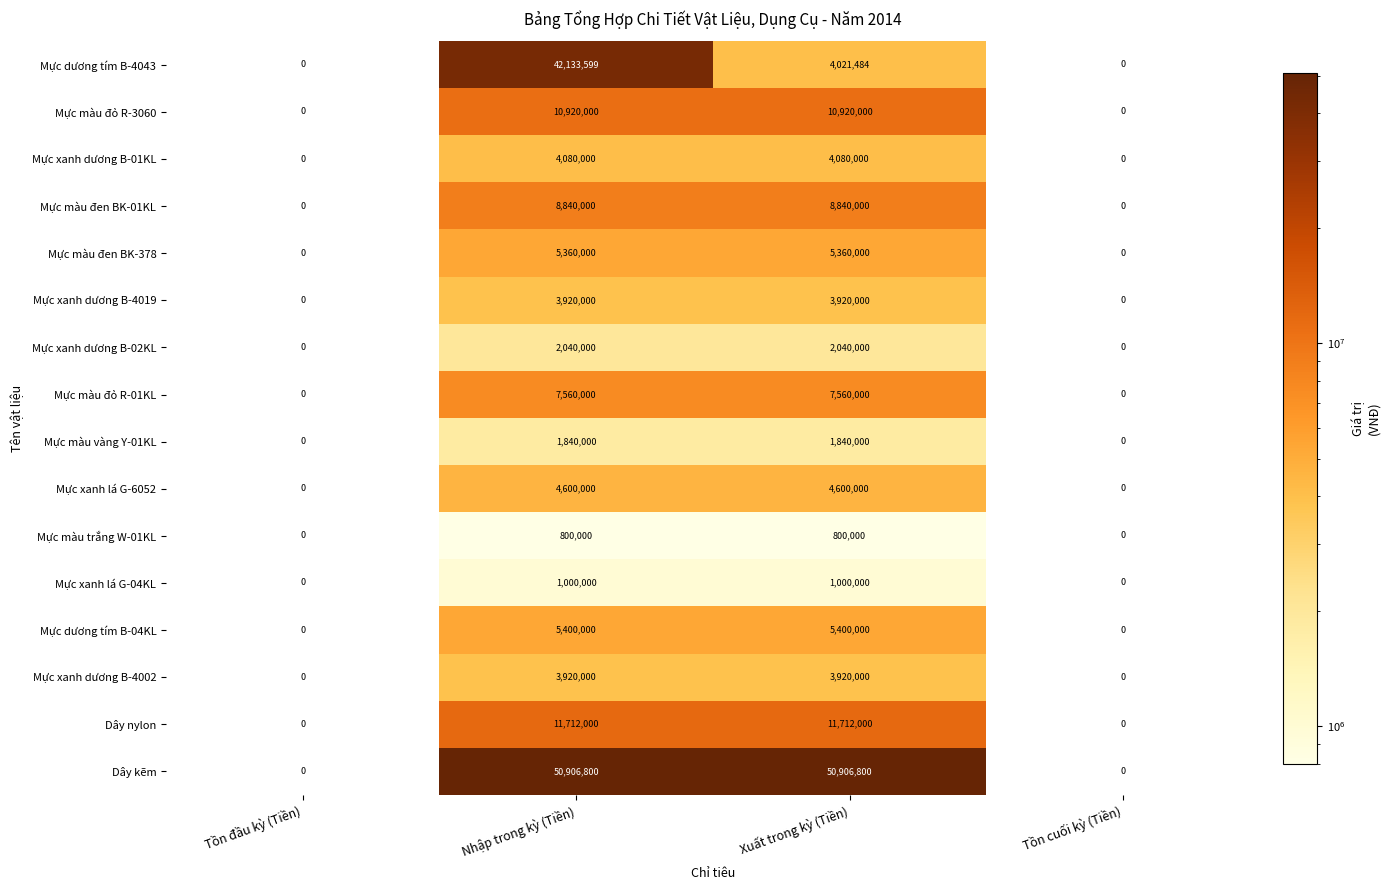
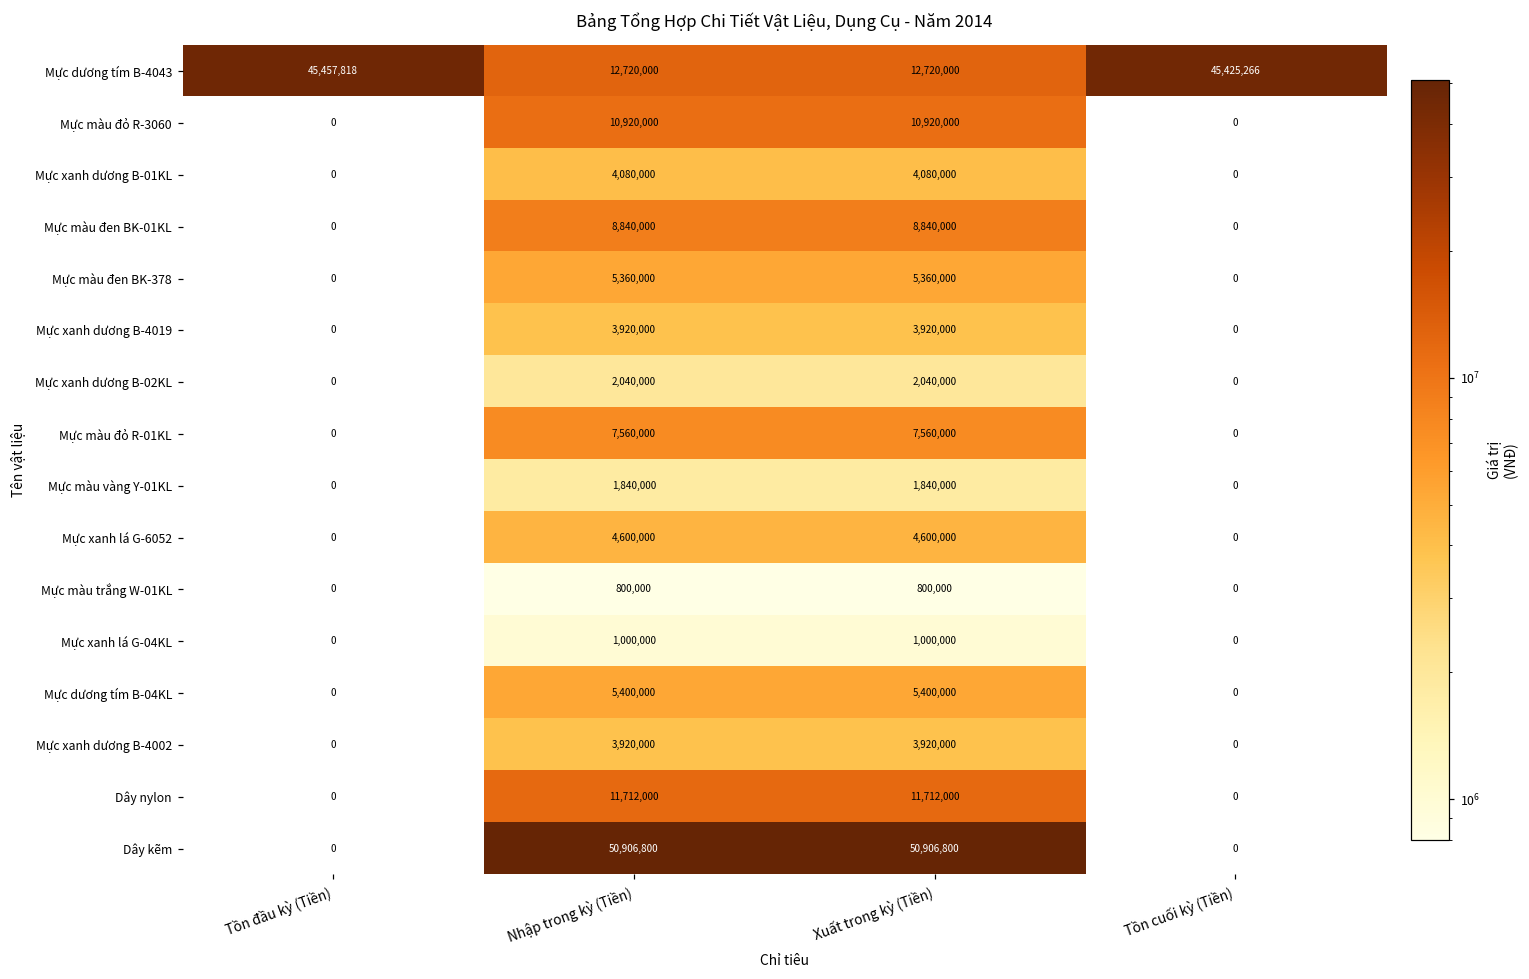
Mực dương tím B-4043, Tồn đầu kỳ (Tiền): 0 -> 45,457,818
Mực dương tím B-4043, Nhập trong kỳ (Tiền): 42,133,599 -> 12,720,000
Mực dương tím B-4043, Xuất trong kỳ (Tiền): 4,021,484 -> 12,720,000
Mực dương tím B-4043, Tồn cuối kỳ (Tiền): 0 -> 45,425,266
